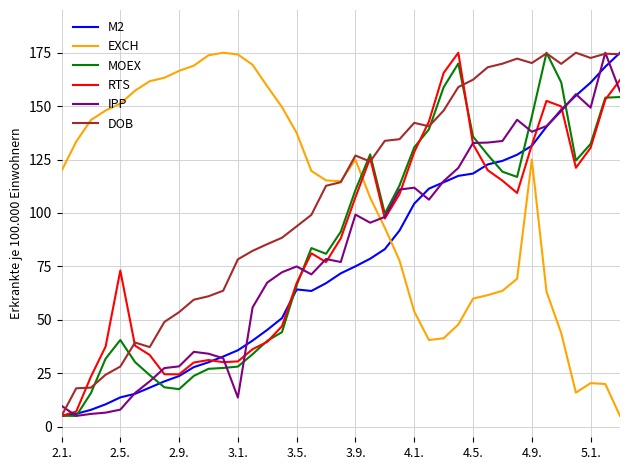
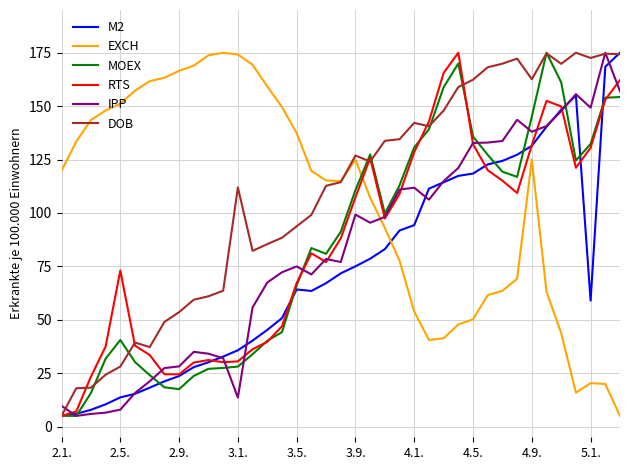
DOB, 3.1.: 78 -> 112
M2, 4.1.: 104 -> 94
EXCH, 4.5.: 60 -> 50
DOB, 4.9.: 170 -> 163
M2, 5.1.: 161 -> 59
